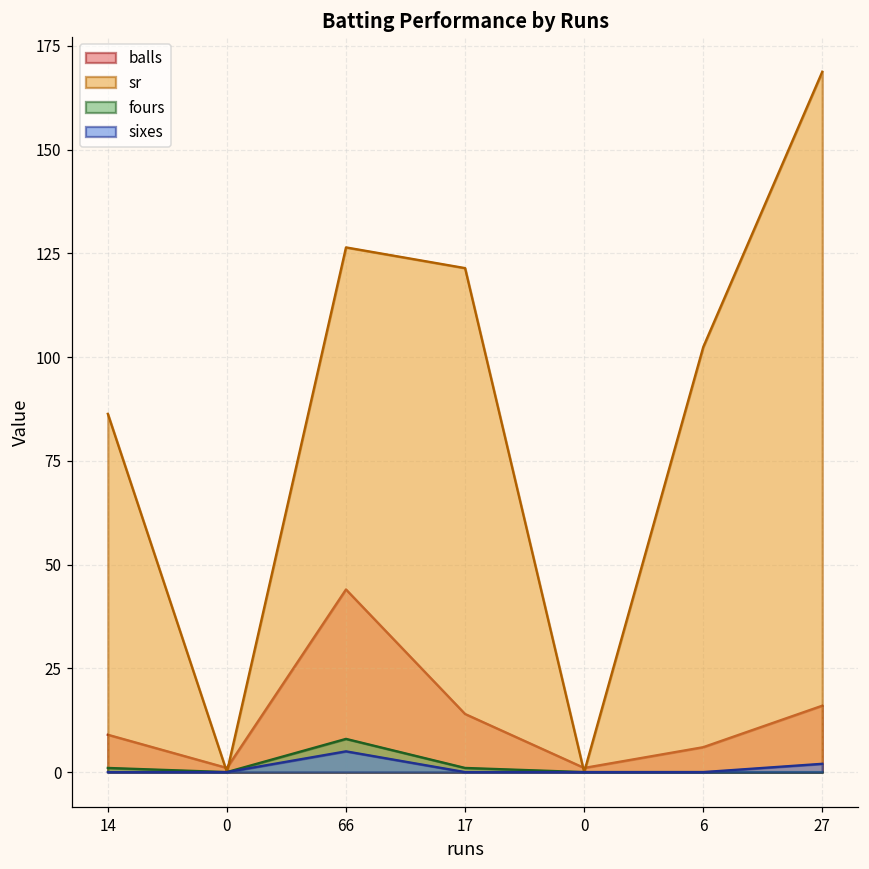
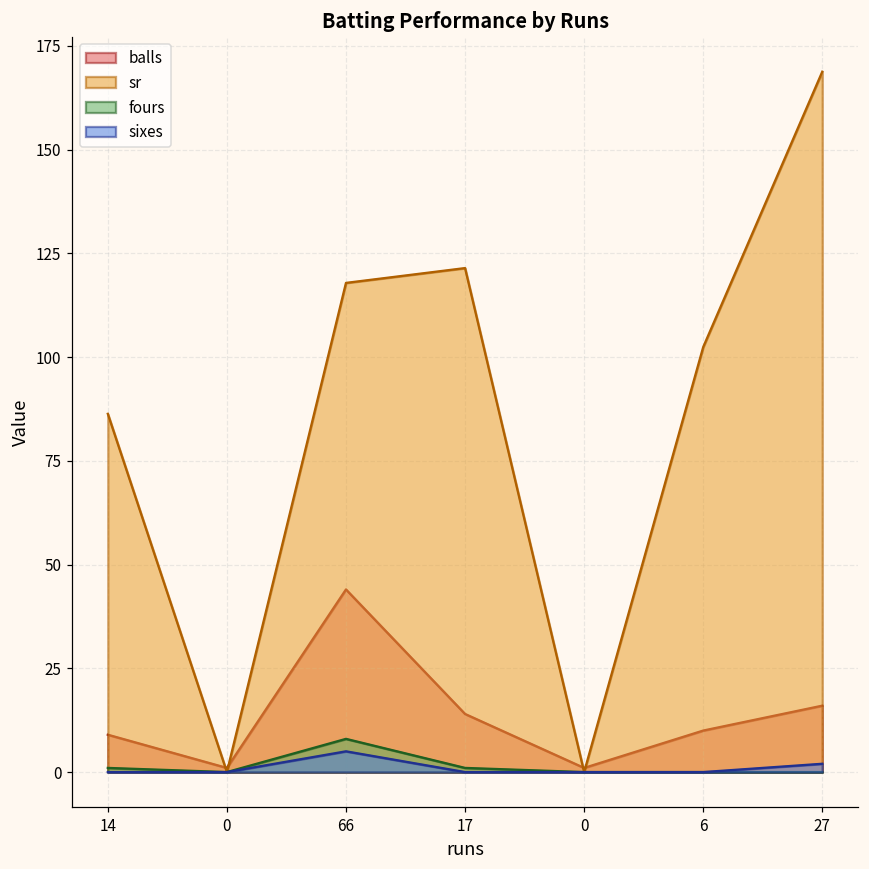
sr, 66: 126 -> 118
balls, 6: 6 -> 10
